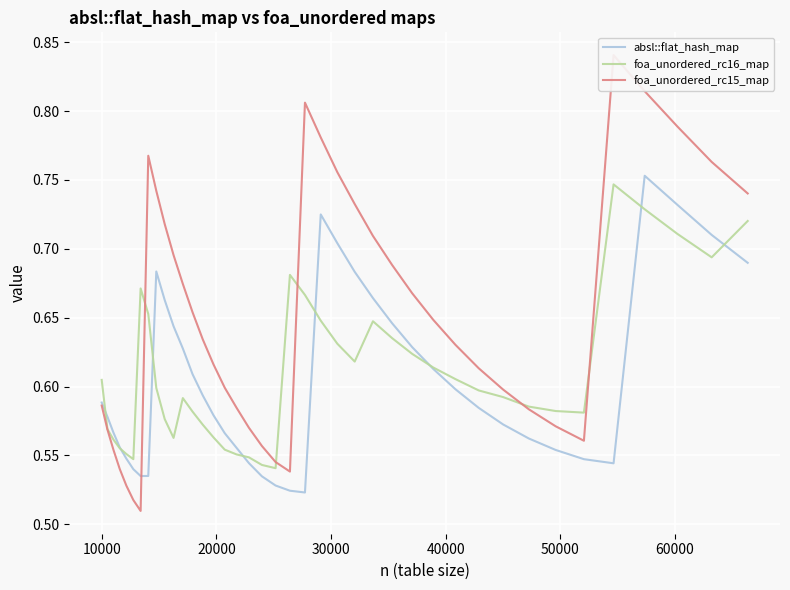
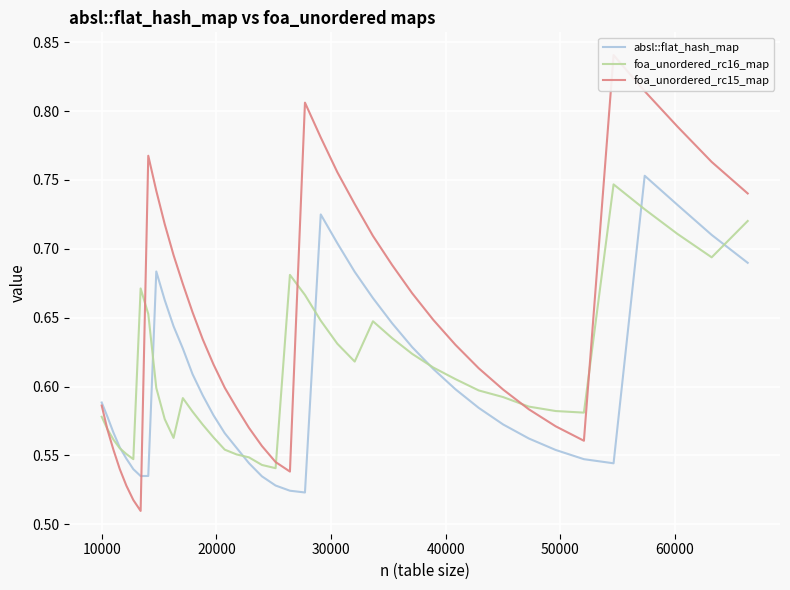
foa_unordered_rc16_map, 10000: 0.605 -> 0.578
